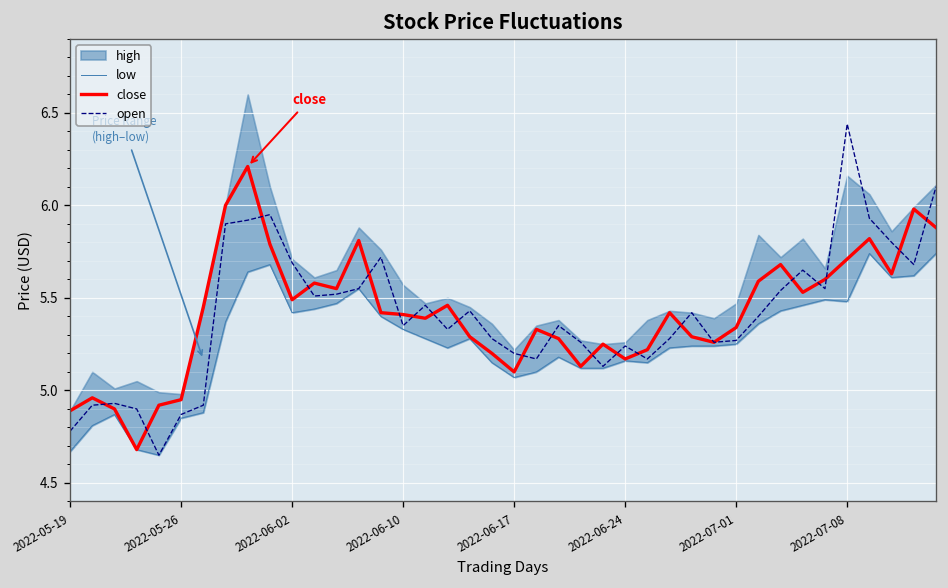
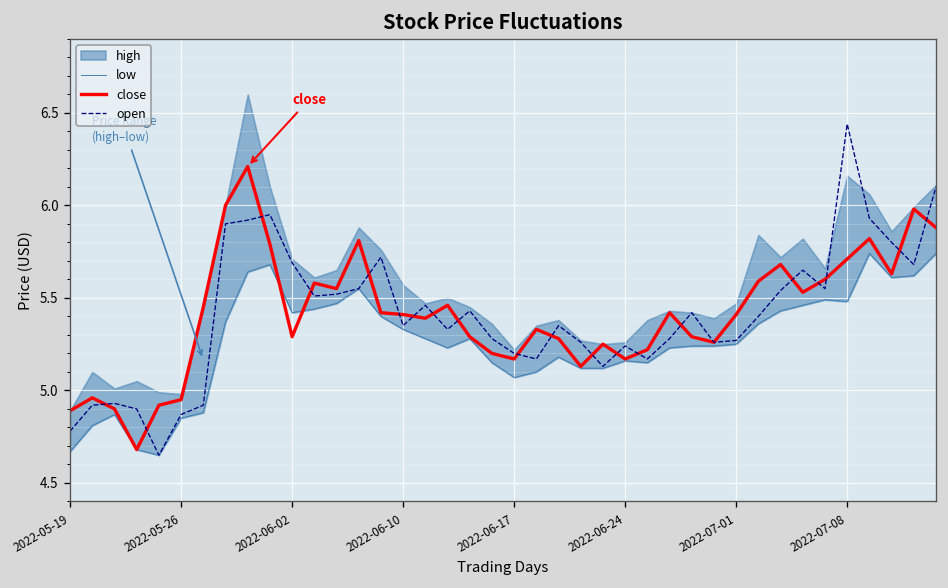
close, 2022-06-02: 5.49 -> 5.29
close, 2022-06-17: 5.10 -> 5.17
close, 2022-07-01: 5.34 -> 5.41
